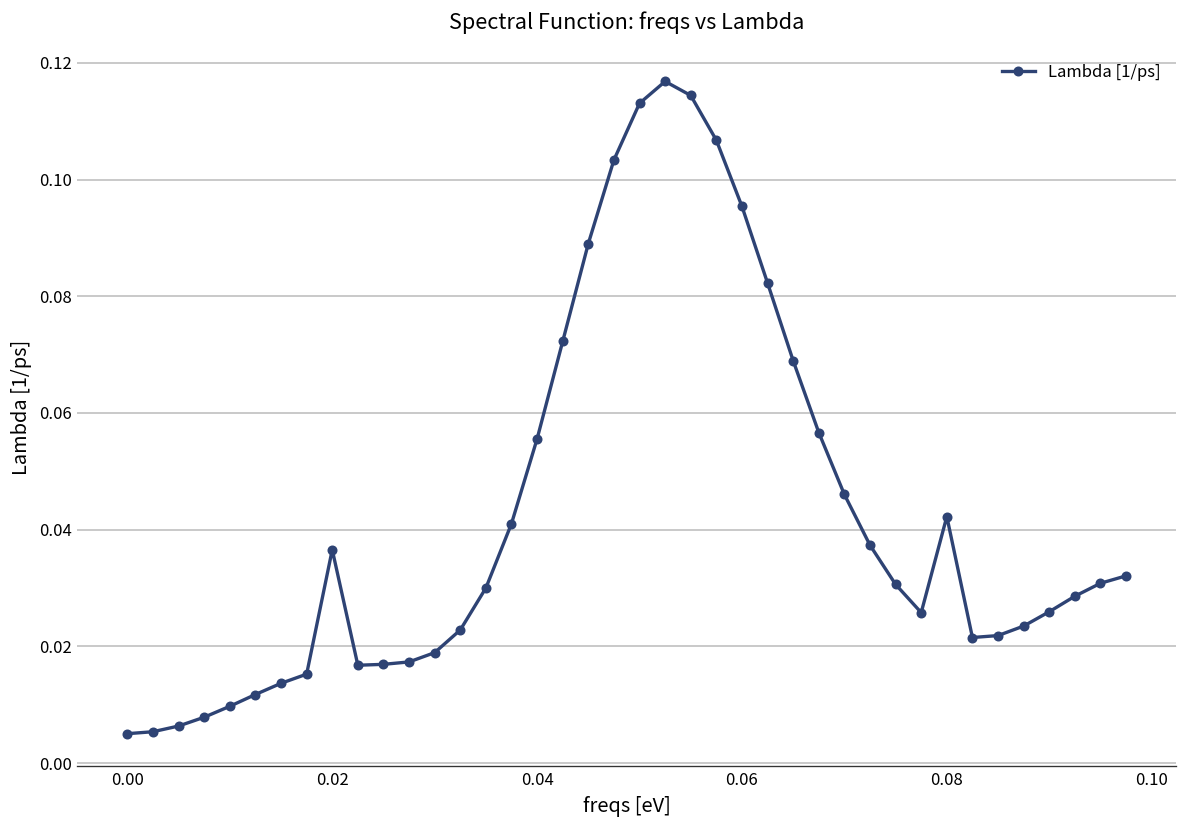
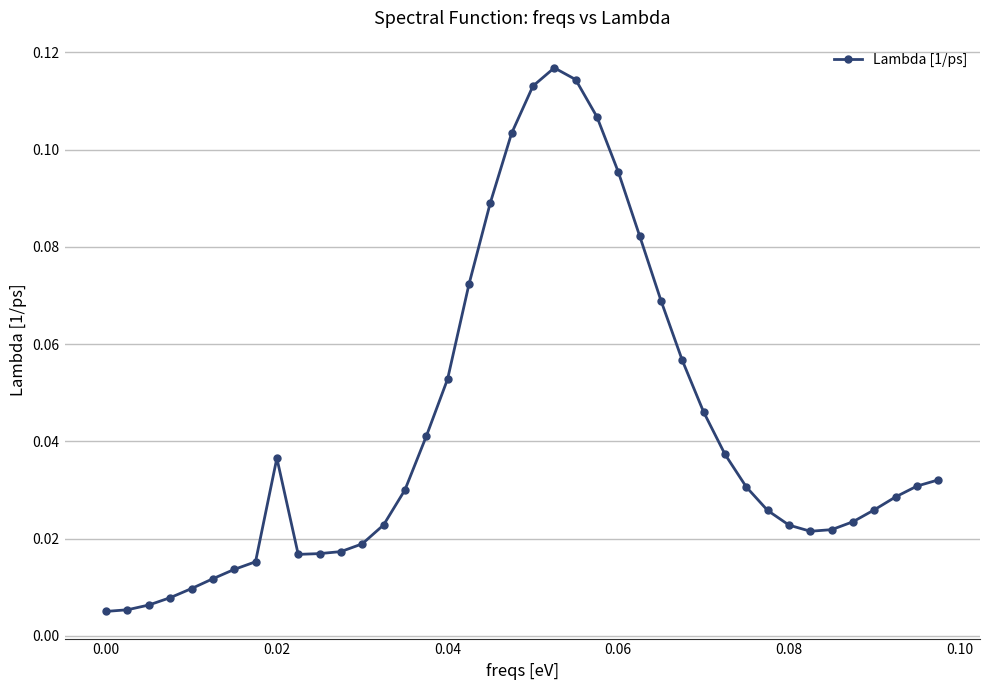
0.04: 0.056 -> 0.053
0.08: 0.042 -> 0.023
